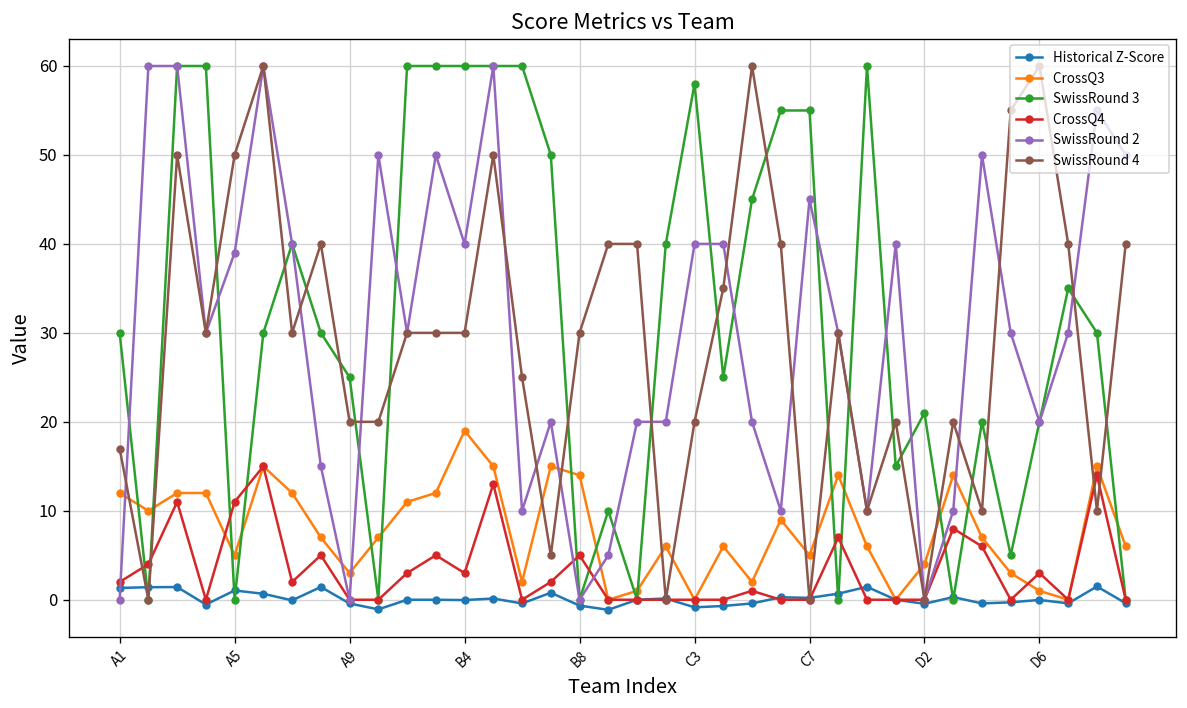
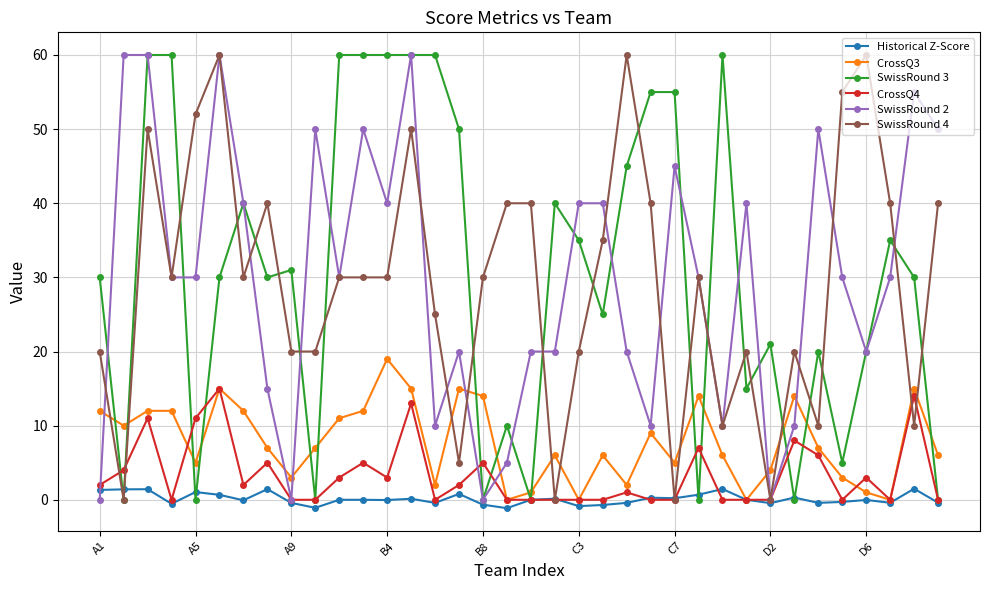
SwissRound 4, A1: 17 -> 20
SwissRound 2, A5: 39 -> 30
SwissRound 4, A5: 50 -> 52
SwissRound 3, A9: 25 -> 31
SwissRound 3, C3: 58 -> 35
